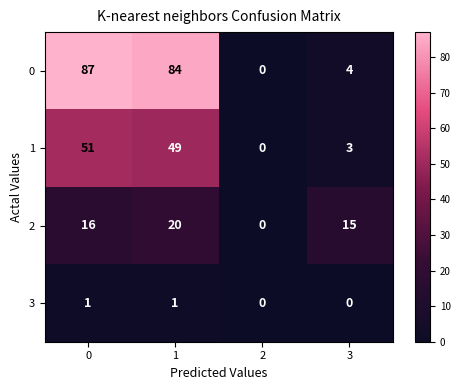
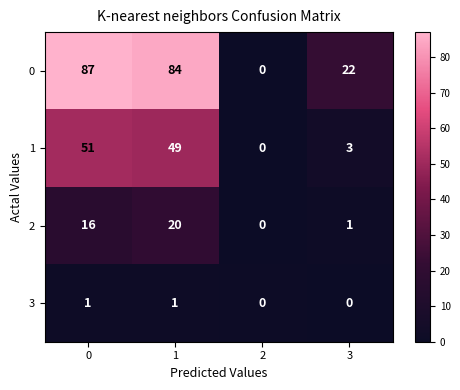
0, 3: 4 -> 22
2, 3: 15 -> 1
